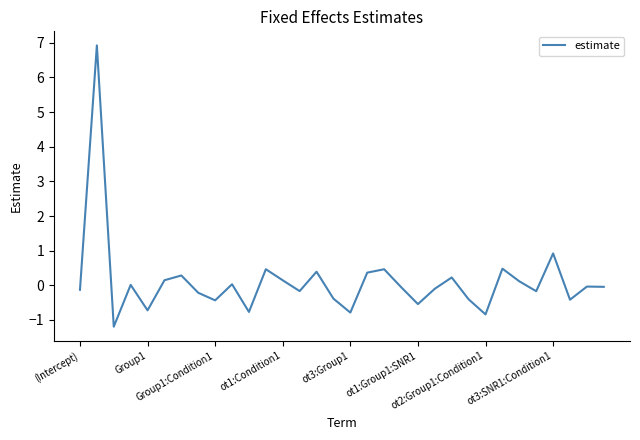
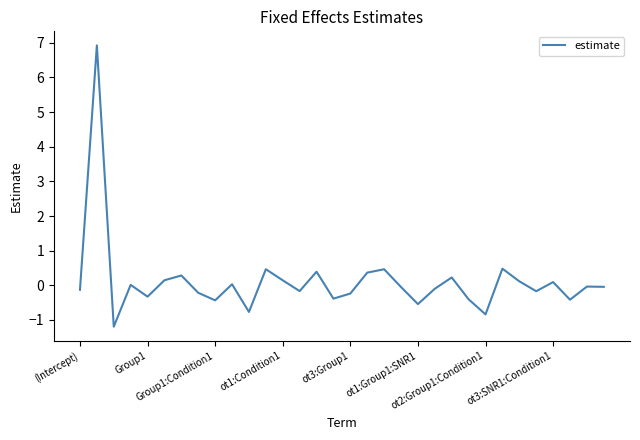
Group1: -0.7 -> -0.3
ot3:Group1: -0.8 -> -0.2
ot3:SNR1:Condition1: 0.9 -> 0.1
